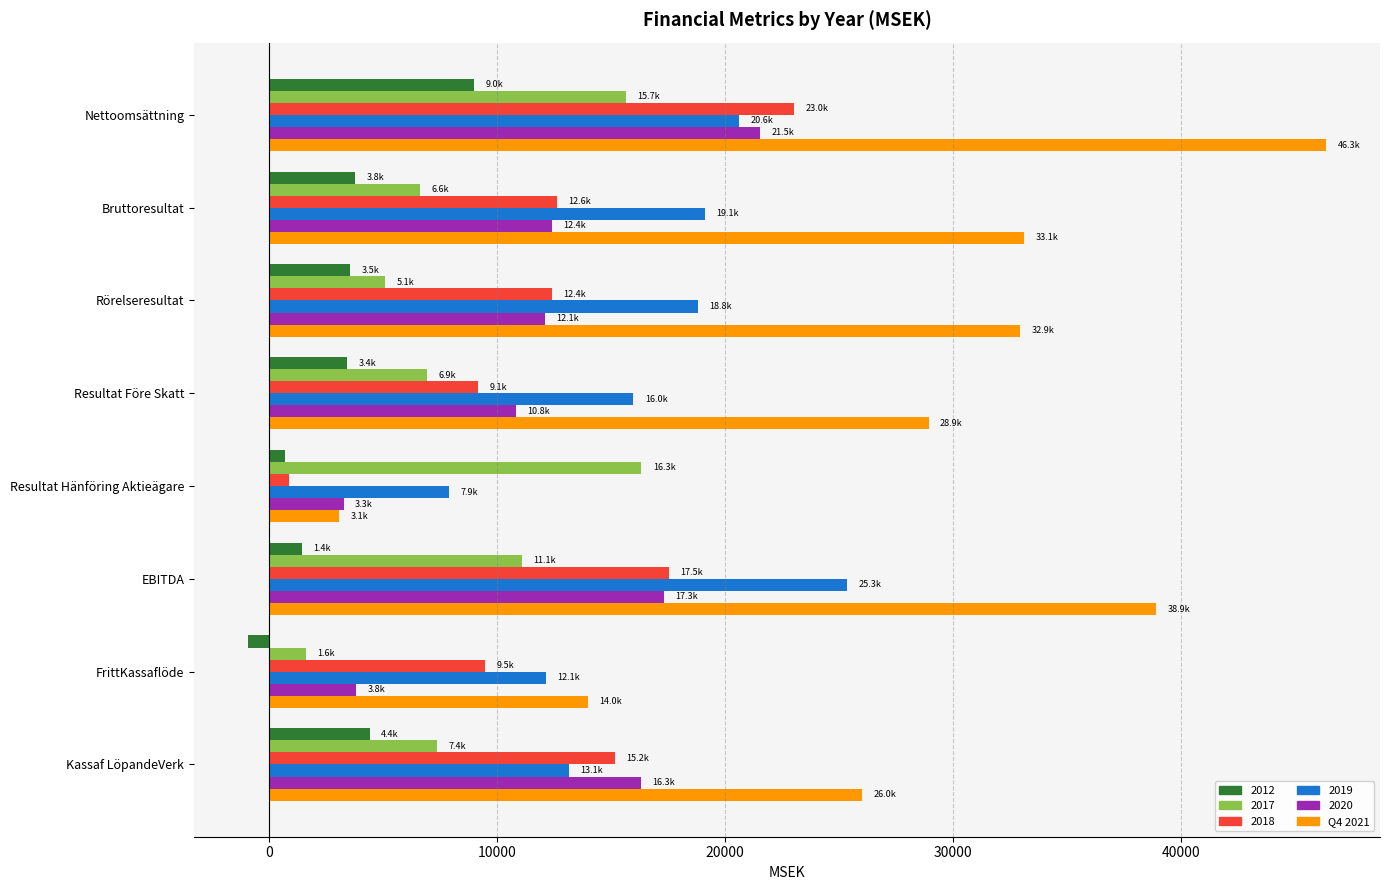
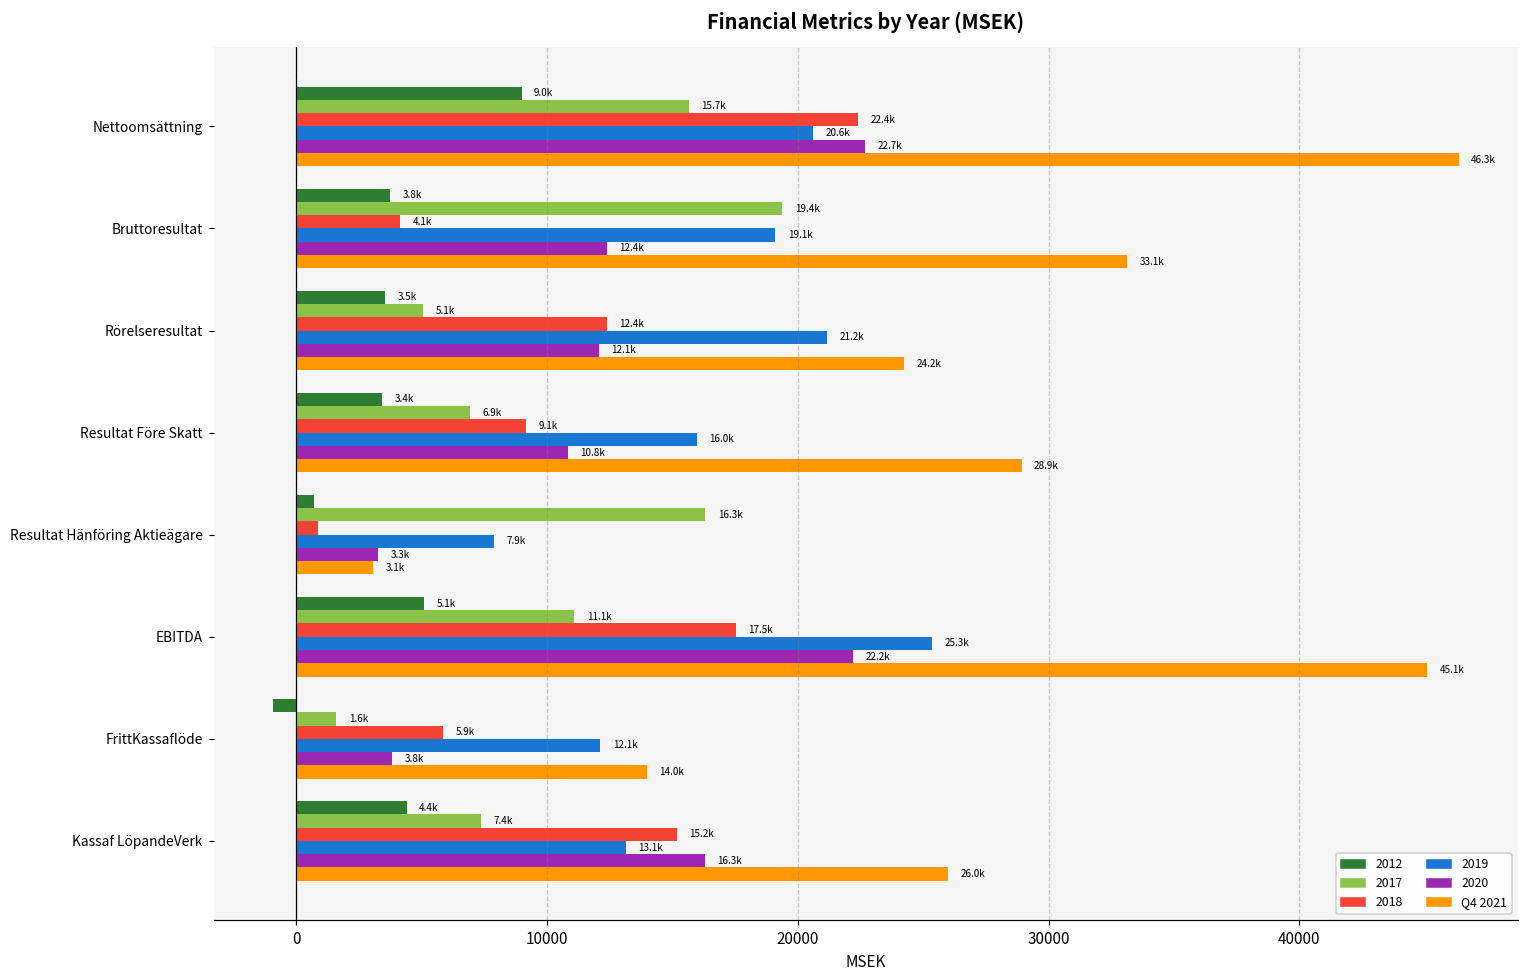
2018, Nettoomsättning: 23.0k -> 22.4k
2020, Nettoomsättning: 21.5k -> 22.7k
2017, Bruttoresultat: 6.6k -> 19.4k
2018, Bruttoresultat: 12.6k -> 4.1k
2019, Rörelseresultat: 18.8k -> 21.2k
Q4 2021, Rörelseresultat: 32.9k -> 24.2k
2012, EBITDA: 1.4k -> 5.1k
2020, EBITDA: 17.3k -> 22.2k
Q4 2021, EBITDA: 38.9k -> 45.1k
2018, FrittKassaflöde: 9.5k -> 5.9k
